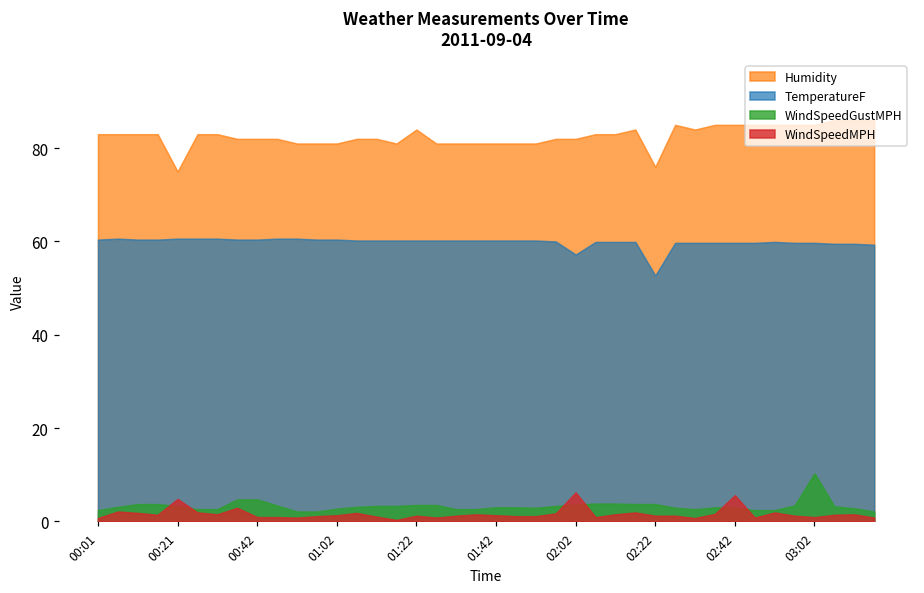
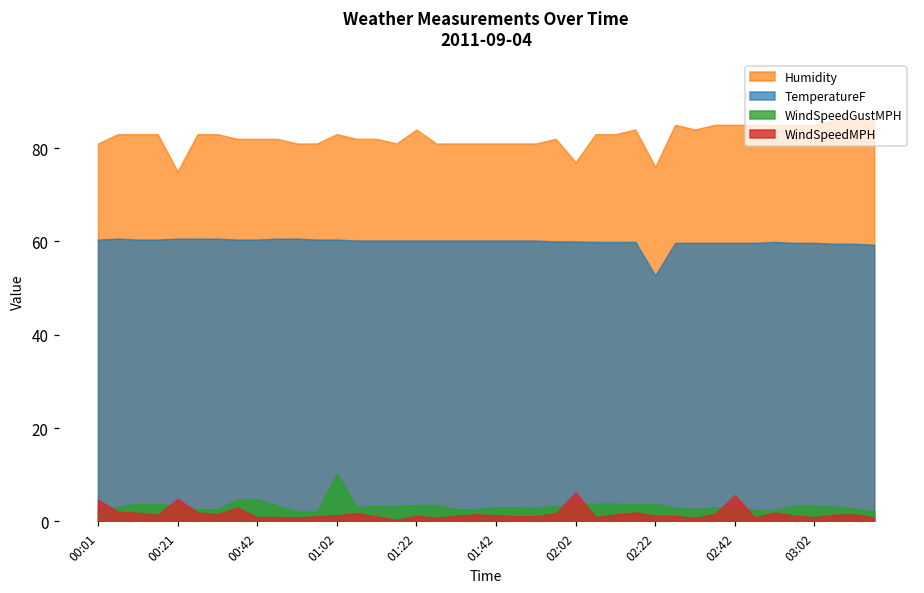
Humidity, 00:01: 83 -> 81
WindSpeedMPH, 00:01: 1 -> 5
Humidity, 01:02: 81 -> 83
WindSpeedGustMPH, 01:02: 3 -> 10
Humidity, 02:02: 82 -> 77
TemperatureF, 02:02: 57 -> 60
WindSpeedGustMPH, 03:02: 10 -> 3
